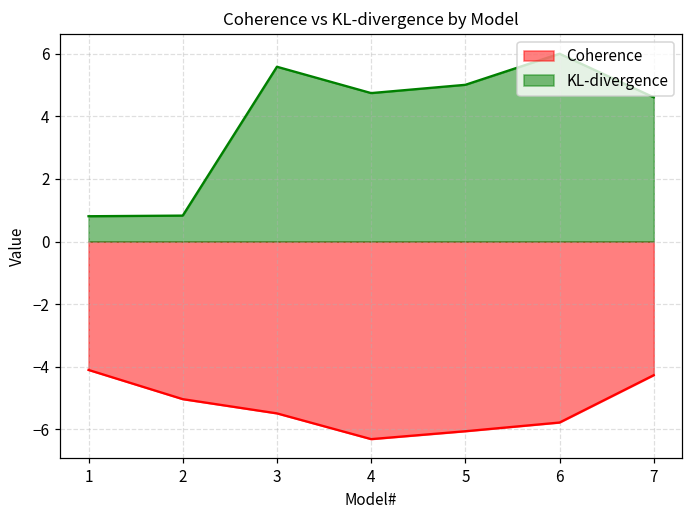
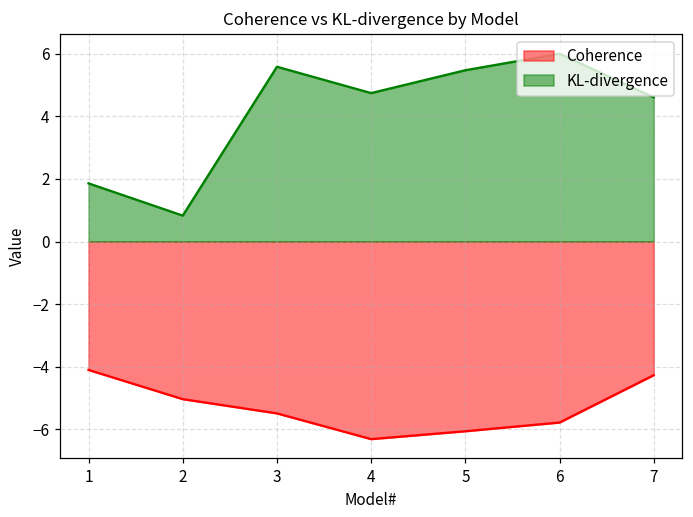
KL-divergence, 1: 0.8 -> 1.9
KL-divergence, 5: 5.0 -> 5.5
